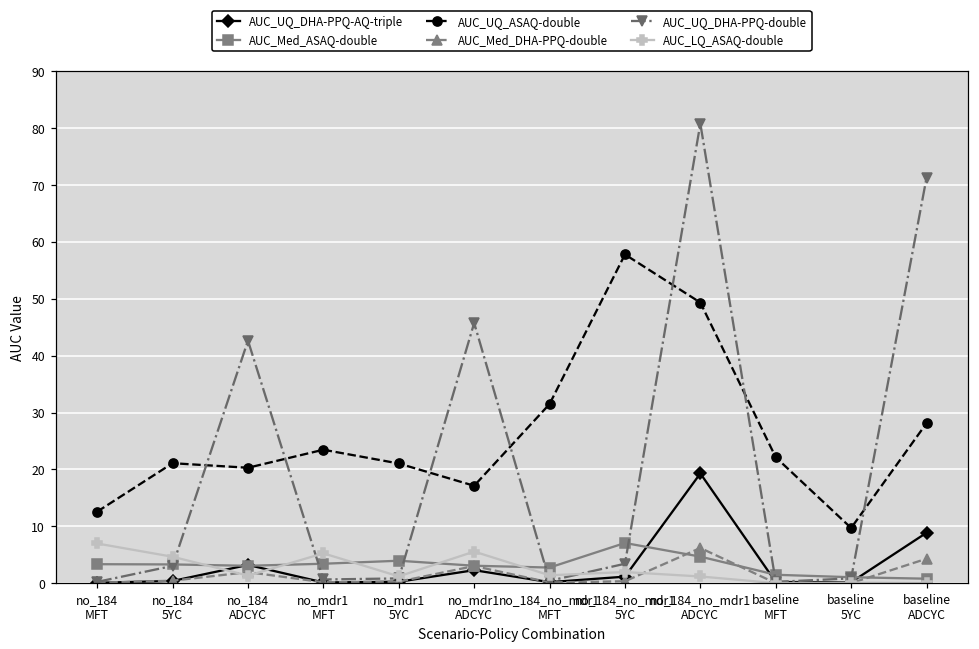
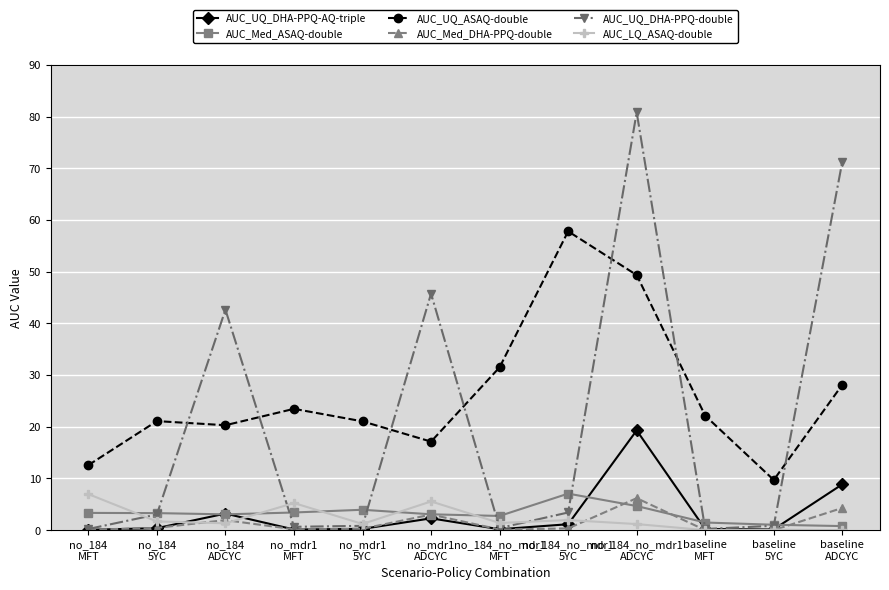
AUC_LQ_ASAQ-double, no_184 5YC: 5 -> 2
